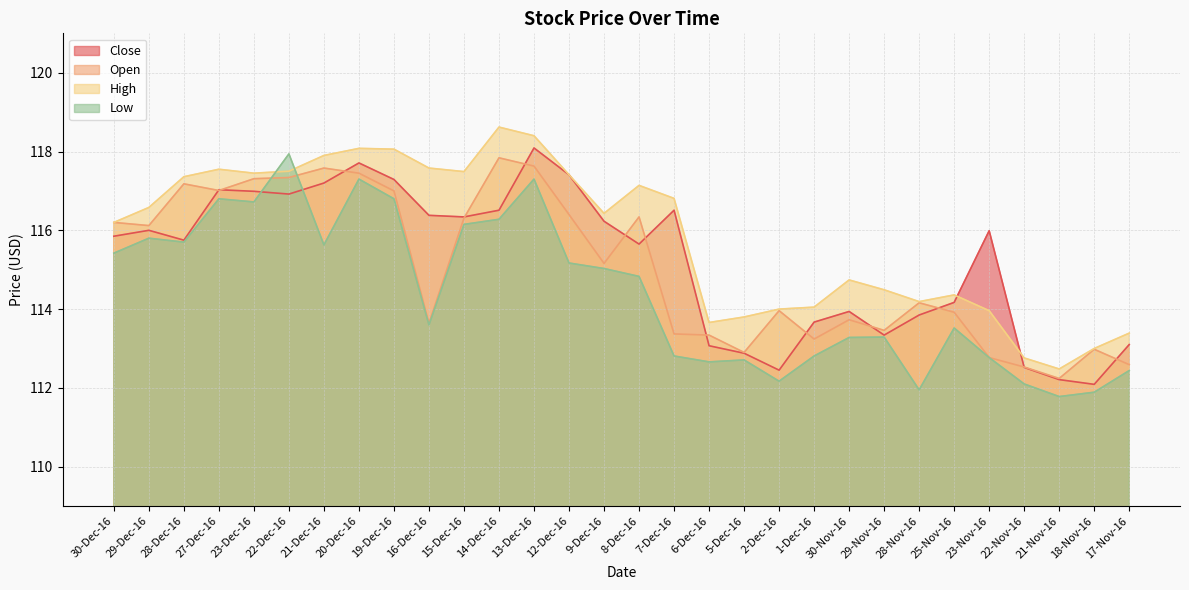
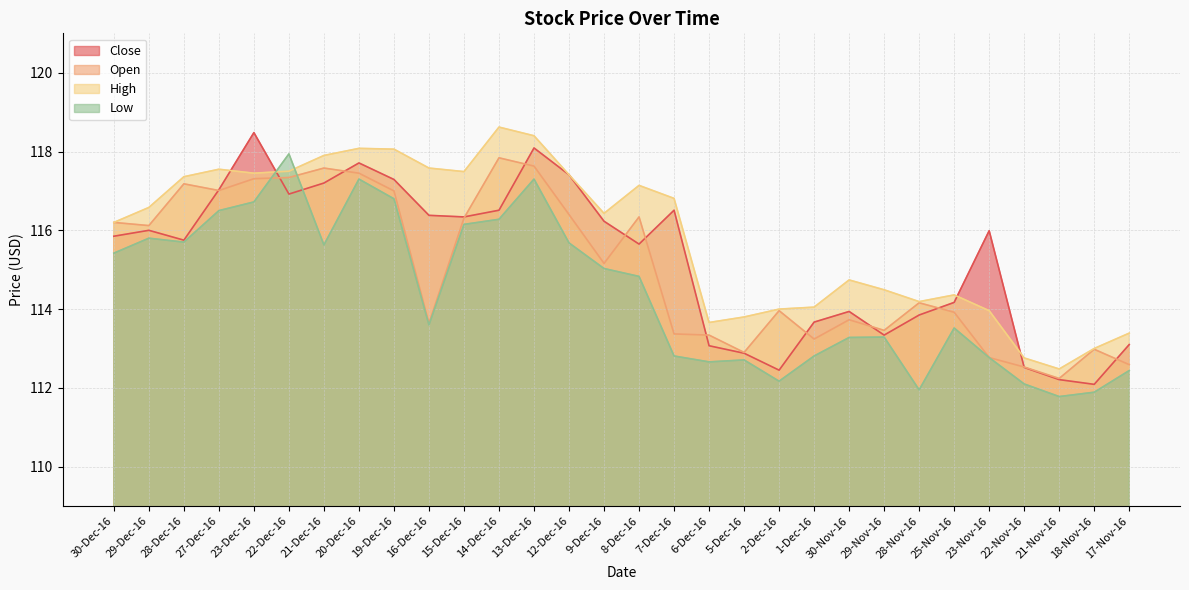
Low, 27-Dec-16: 116.8 -> 116.5
Close, 23-Dec-16: 117.0 -> 118.5
Low, 12-Dec-16: 115.2 -> 115.7
